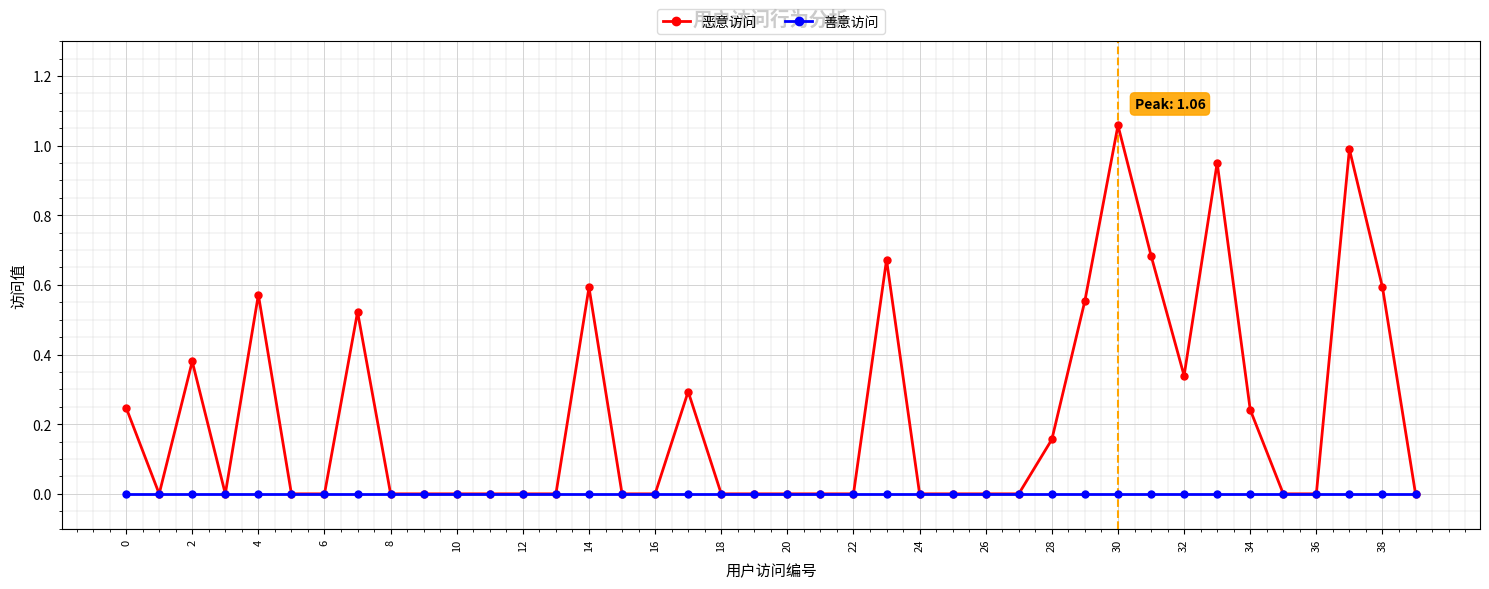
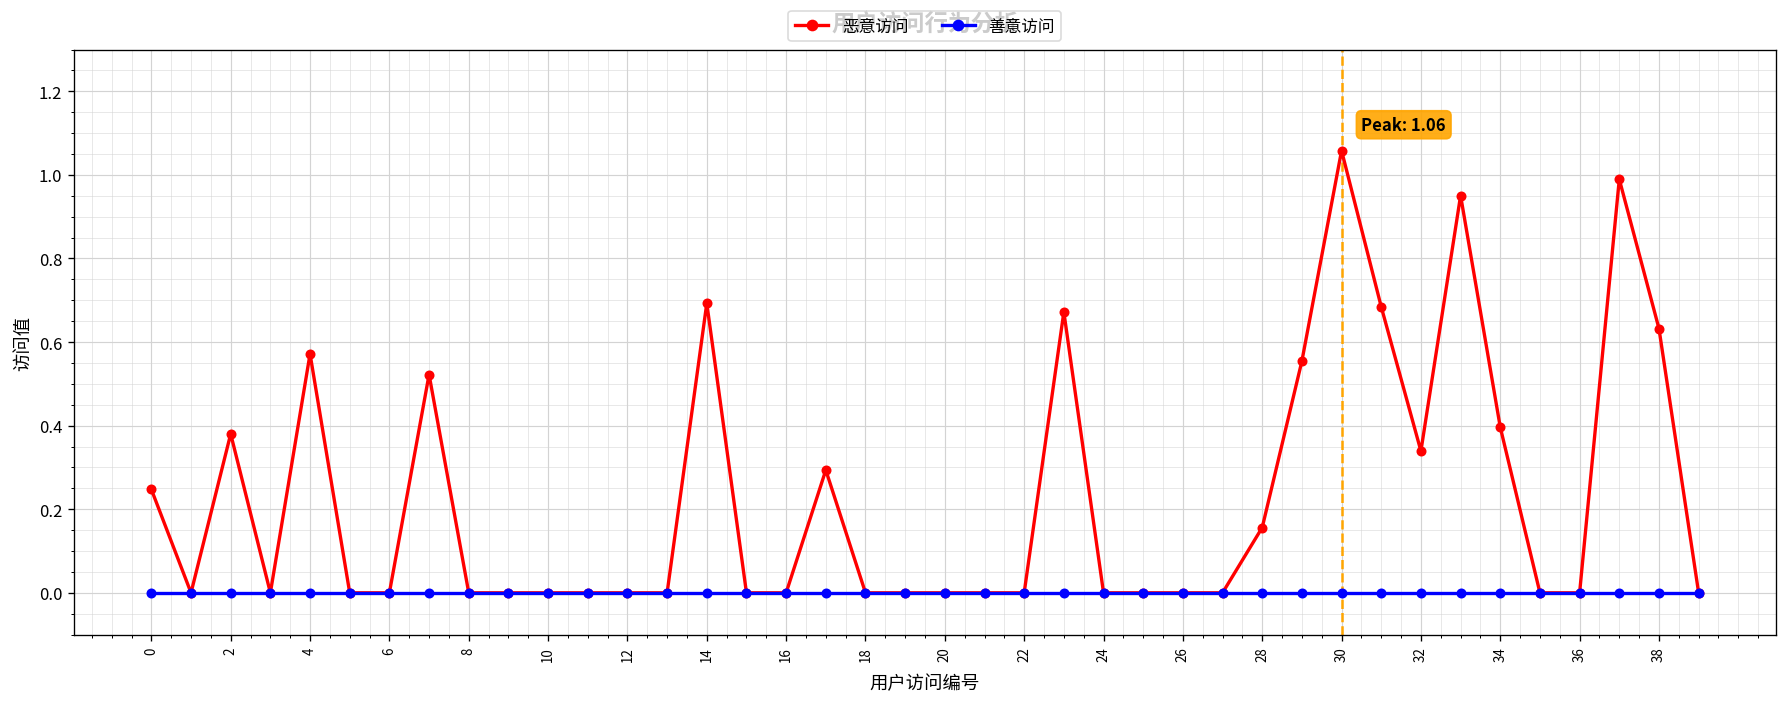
恶意访问, 14: 0.59 -> 0.69
恶意访问, 34: 0.24 -> 0.40
恶意访问, 38: 0.59 -> 0.63
